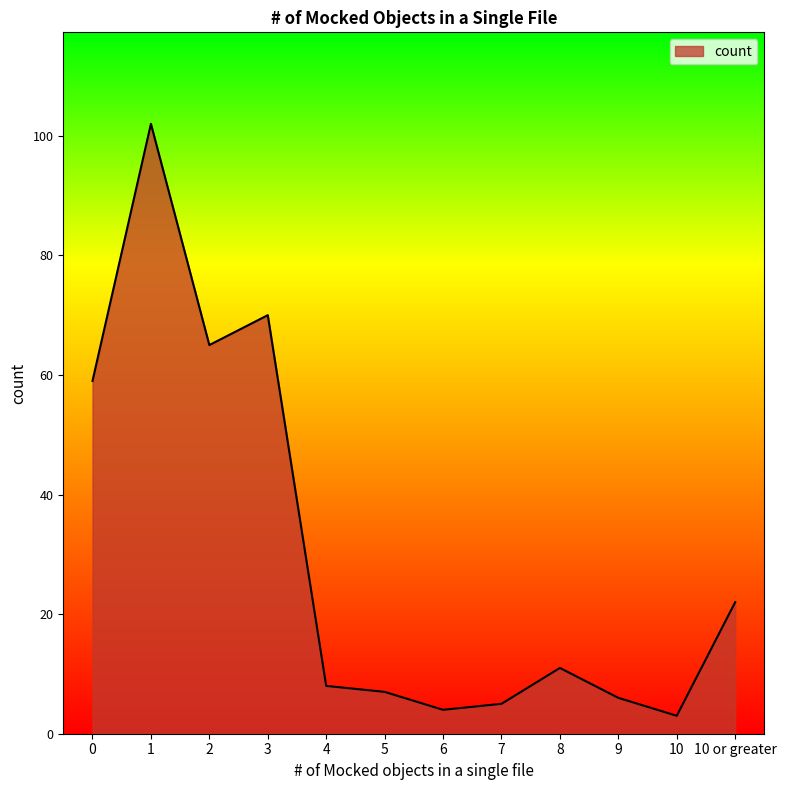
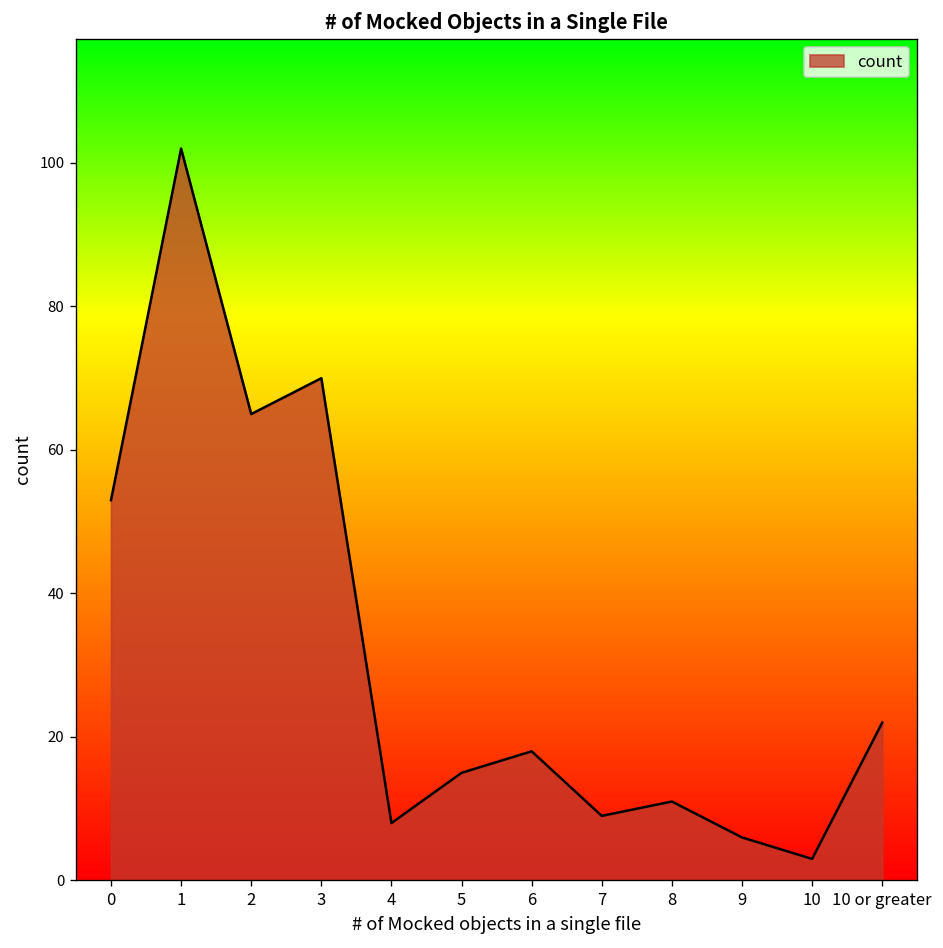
0: 59 -> 53
5: 7 -> 15
6: 4 -> 18
7: 5 -> 9
